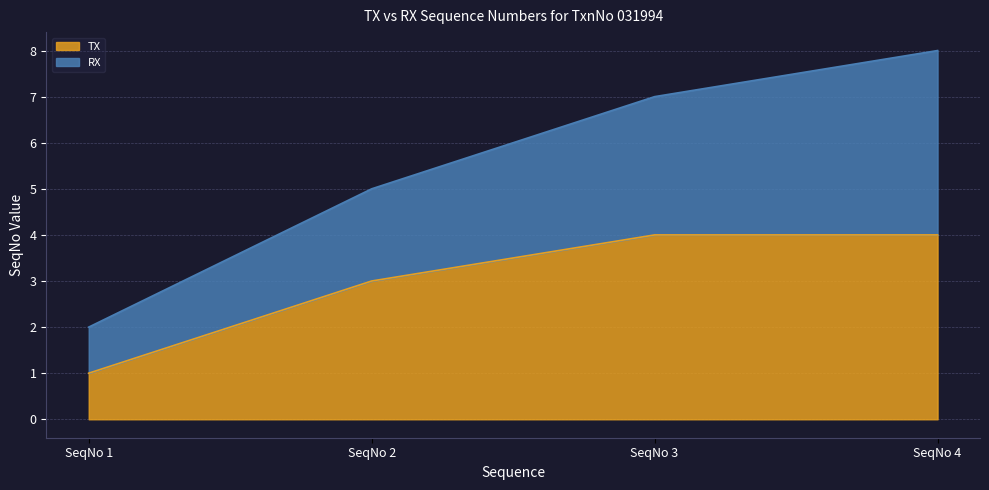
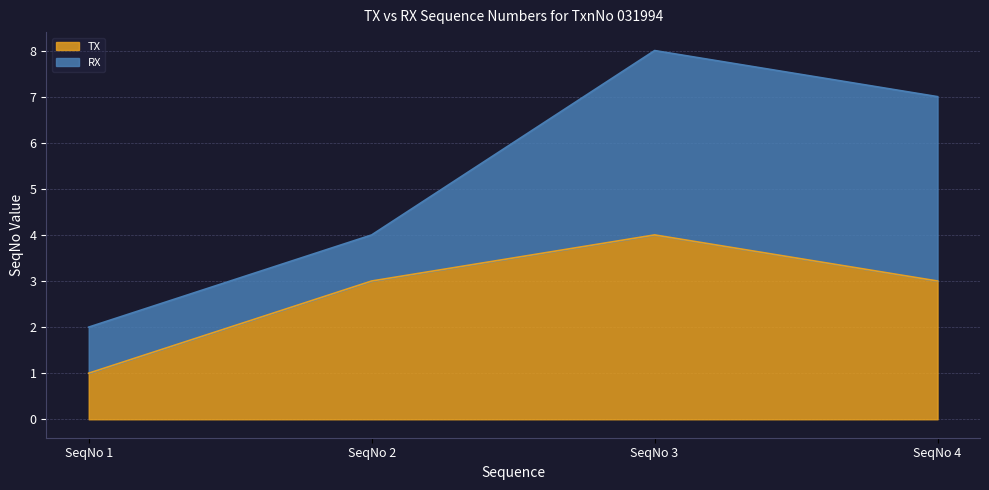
RX, SeqNo 2: 2 -> 1
RX, SeqNo 3: 3 -> 4
TX, SeqNo 4: 4 -> 3
